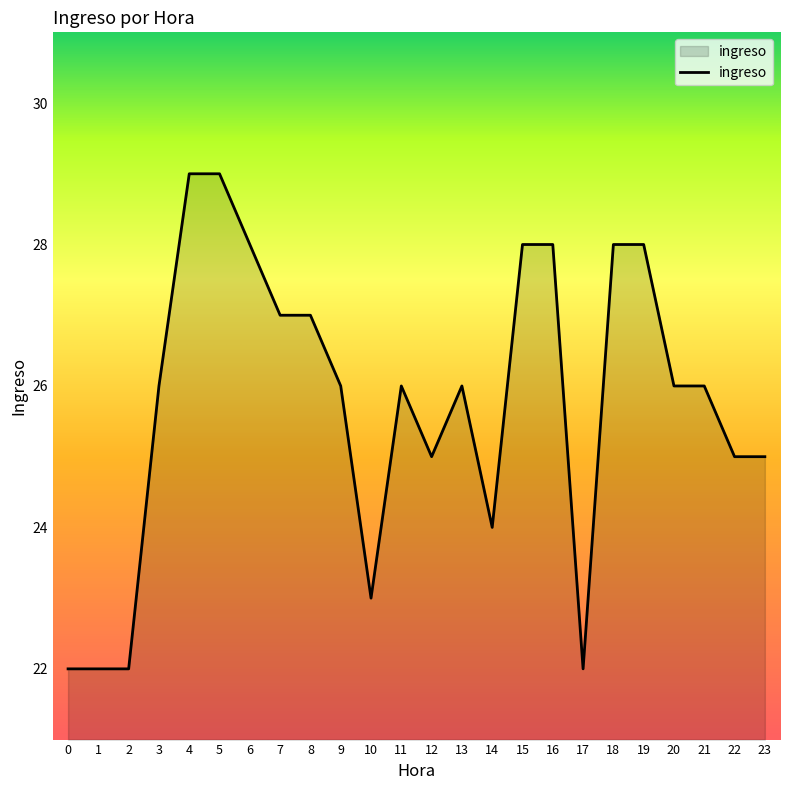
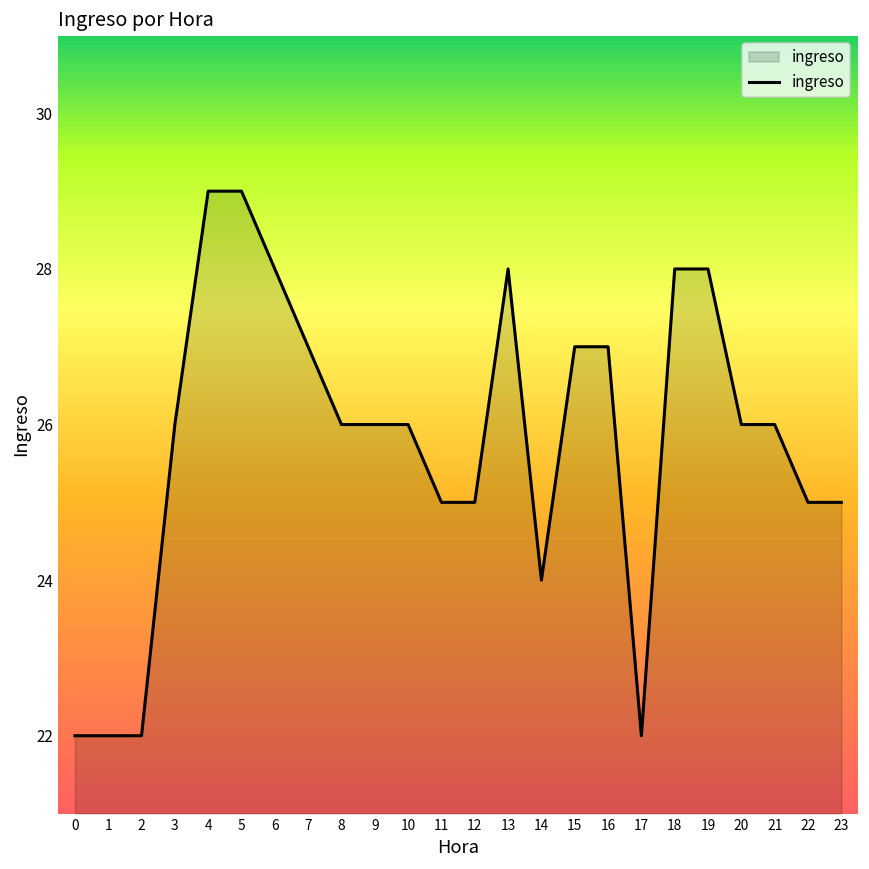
8: 27 -> 26
10: 23 -> 26
11: 26 -> 25
13: 26 -> 28
15: 28 -> 27
16: 28 -> 27
